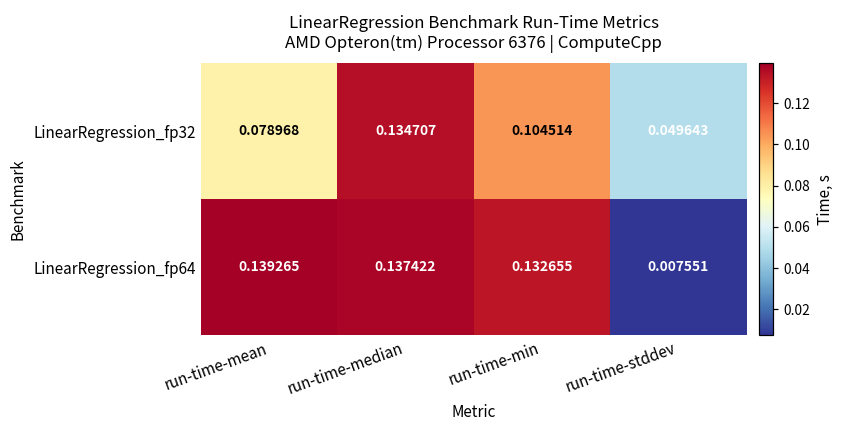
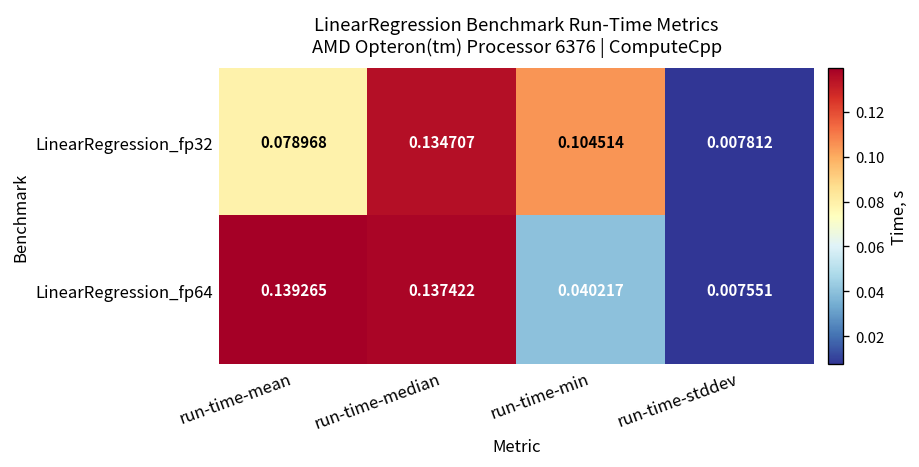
LinearRegression_fp32, run-time-stddev: 0.049643 -> 0.007812
LinearRegression_fp64, run-time-min: 0.132655 -> 0.040217
